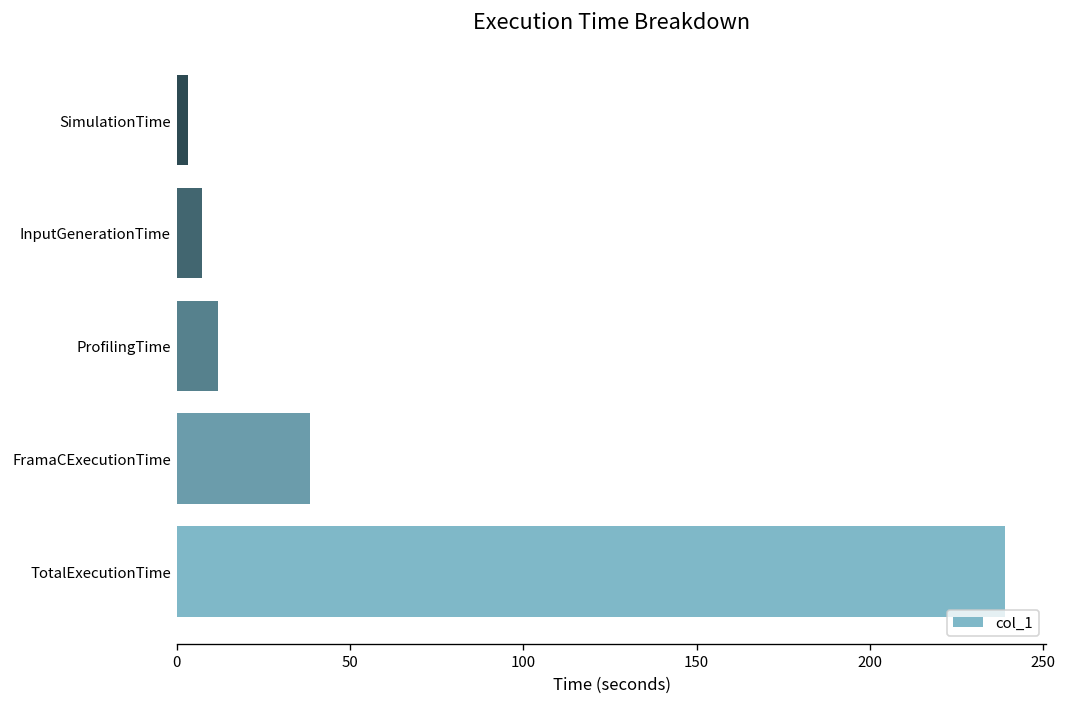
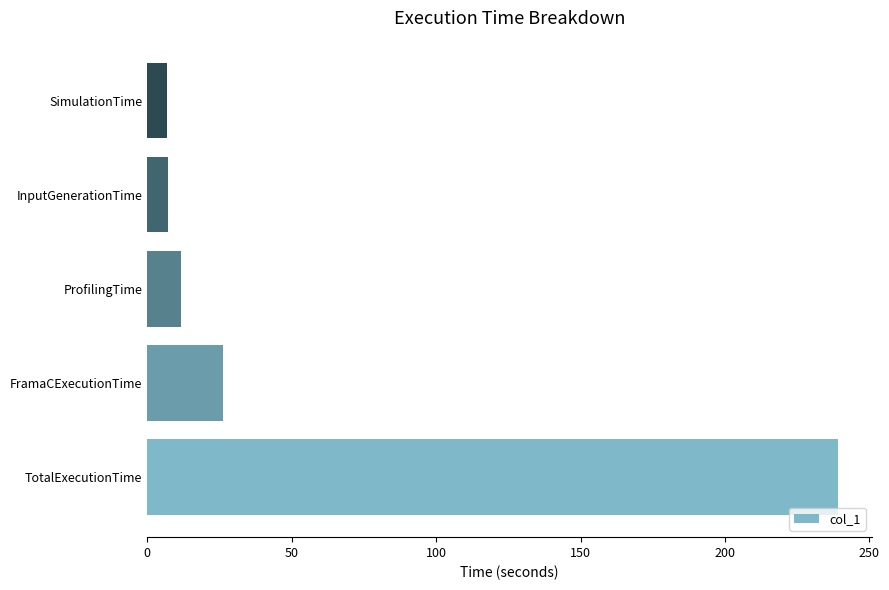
SimulationTime: 3 -> 7
FramaCExecutionTime: 38 -> 26
